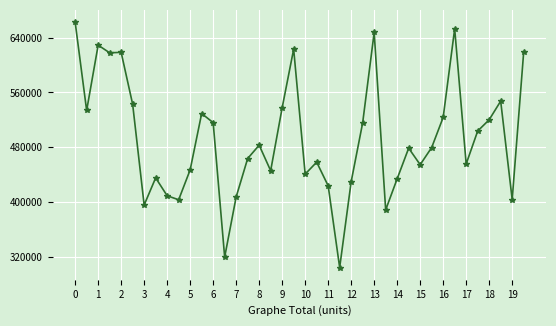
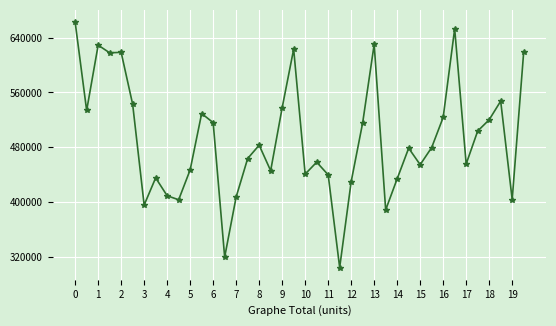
11: 420000 -> 440000
13: 650000 -> 630000
